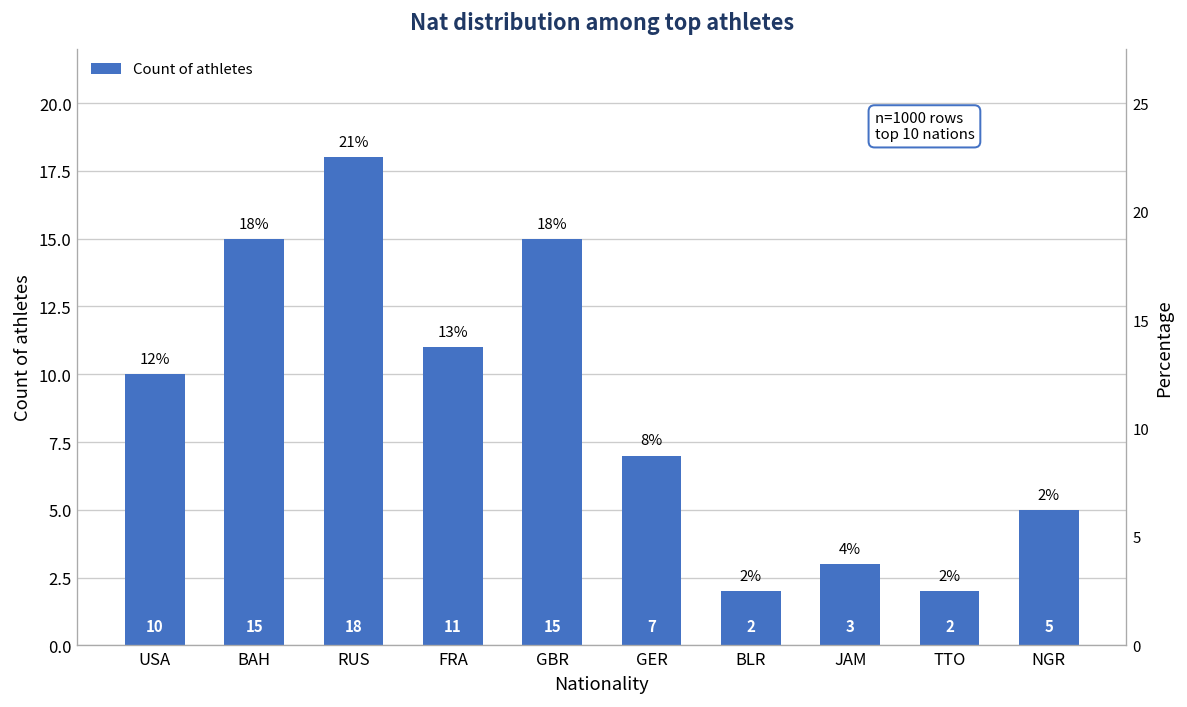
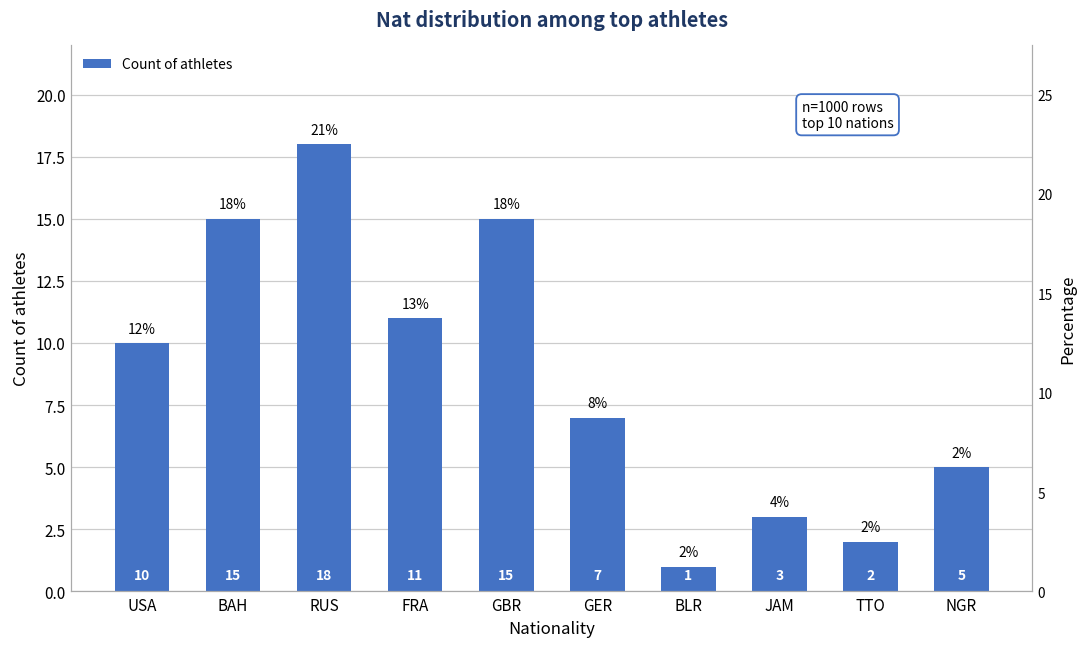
BLR: 2 -> 1
